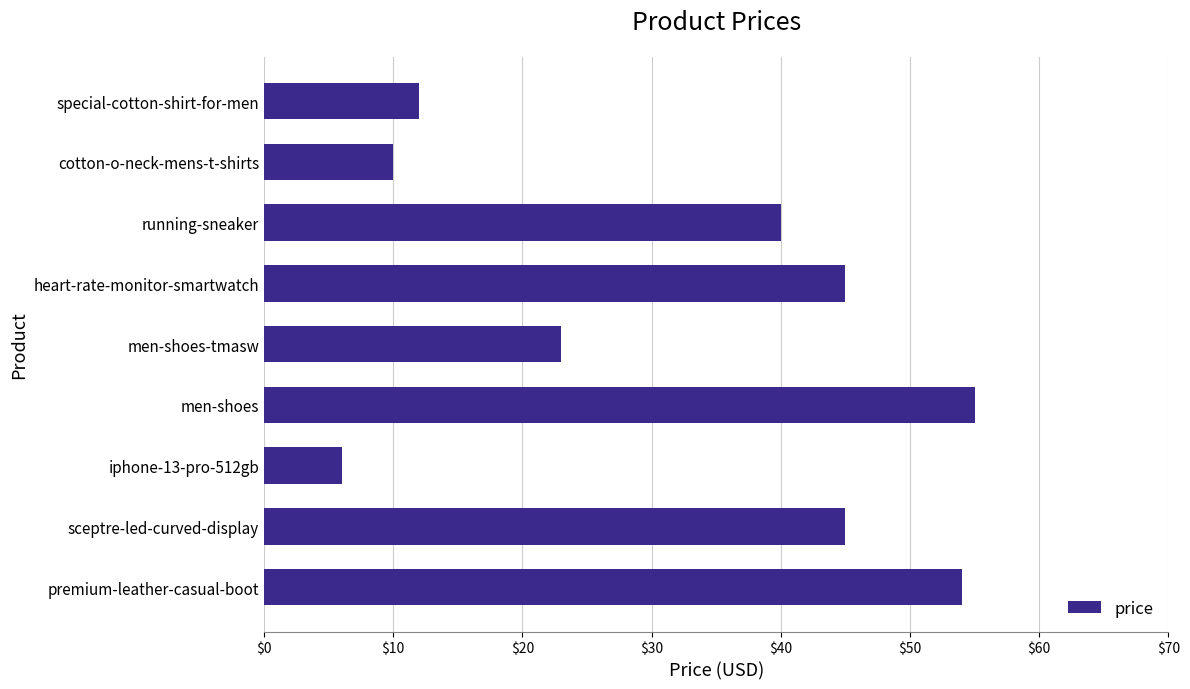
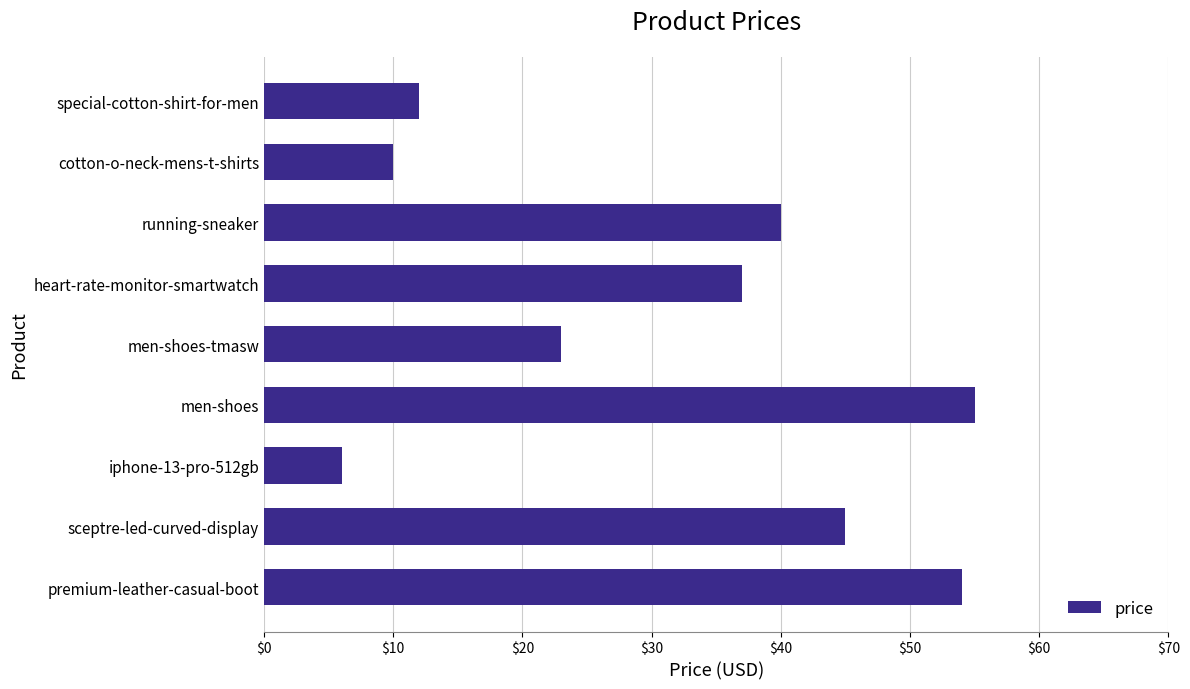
heart-rate-monitor-smartwatch: $45 -> $37
